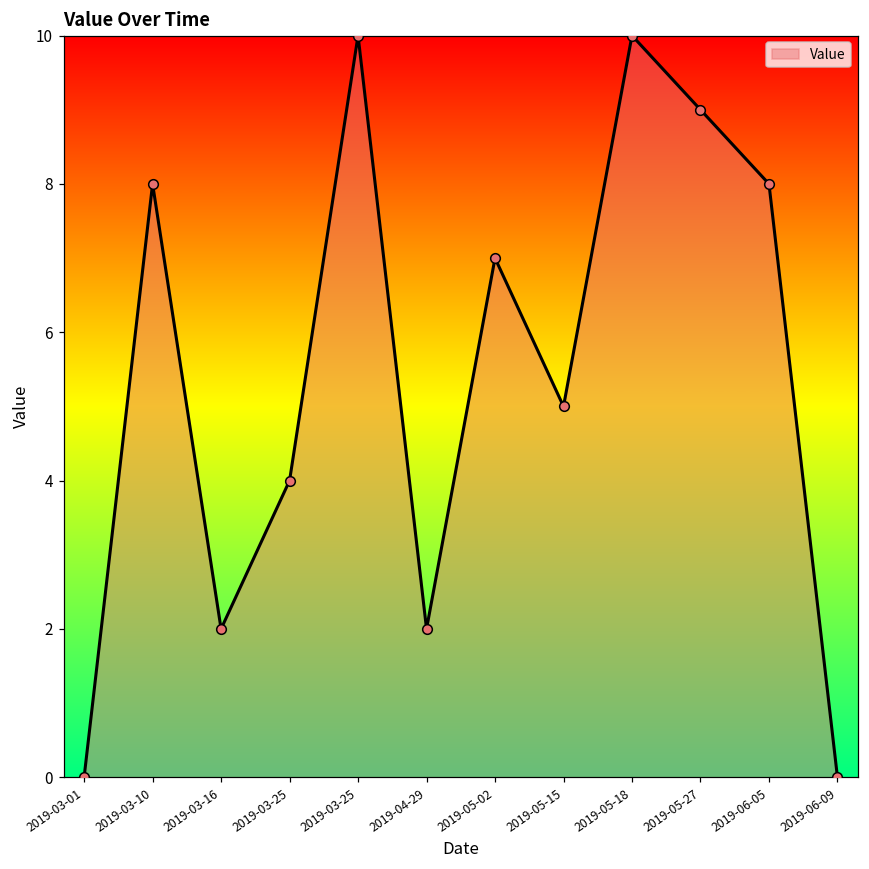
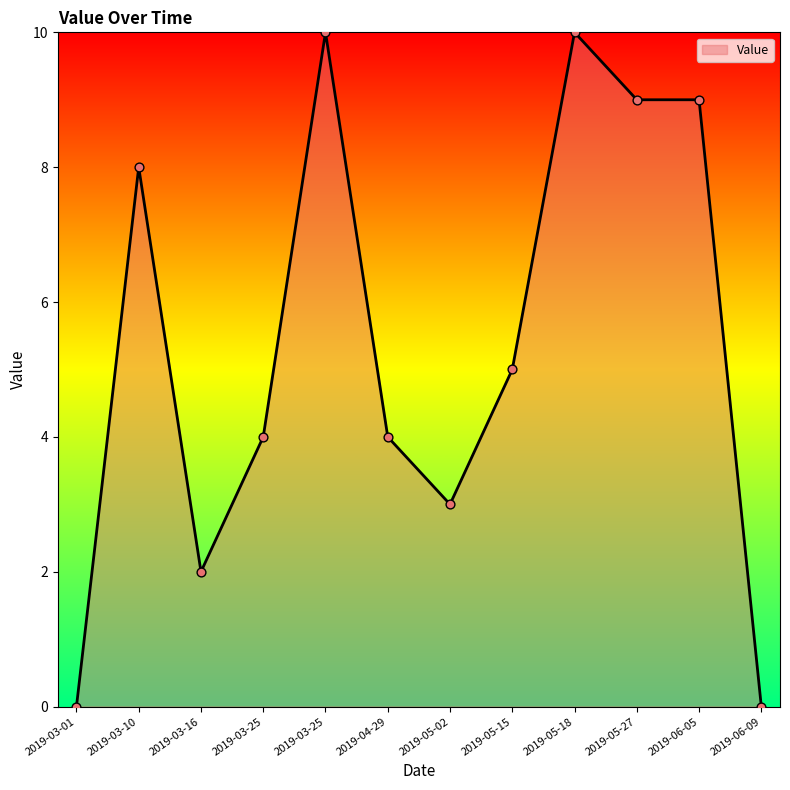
2019-04-29: 2 -> 4
2019-05-02: 7 -> 3
2019-06-05: 8 -> 9
